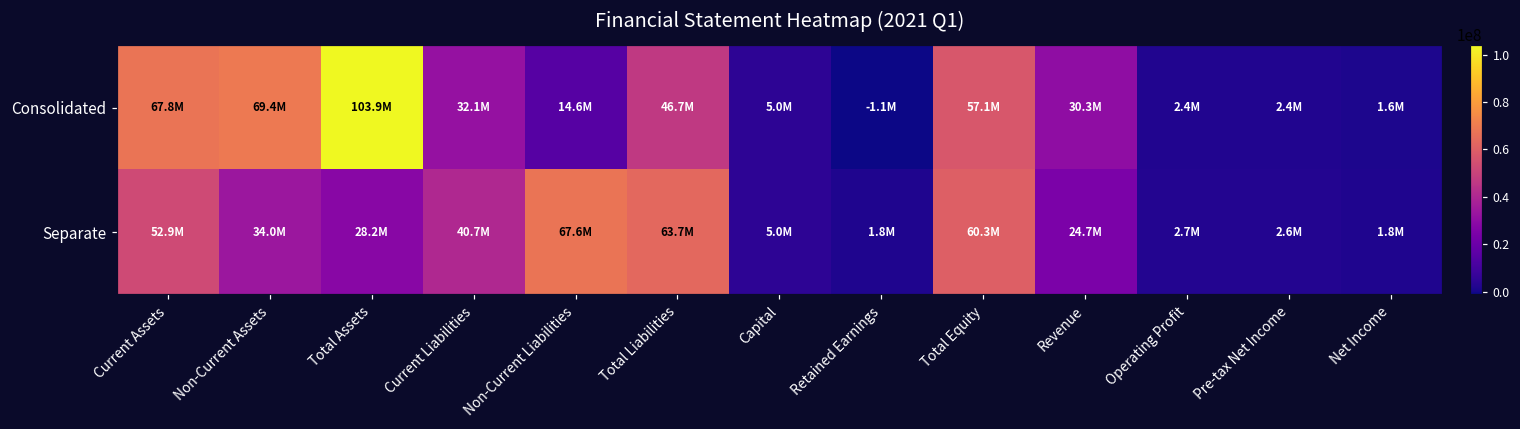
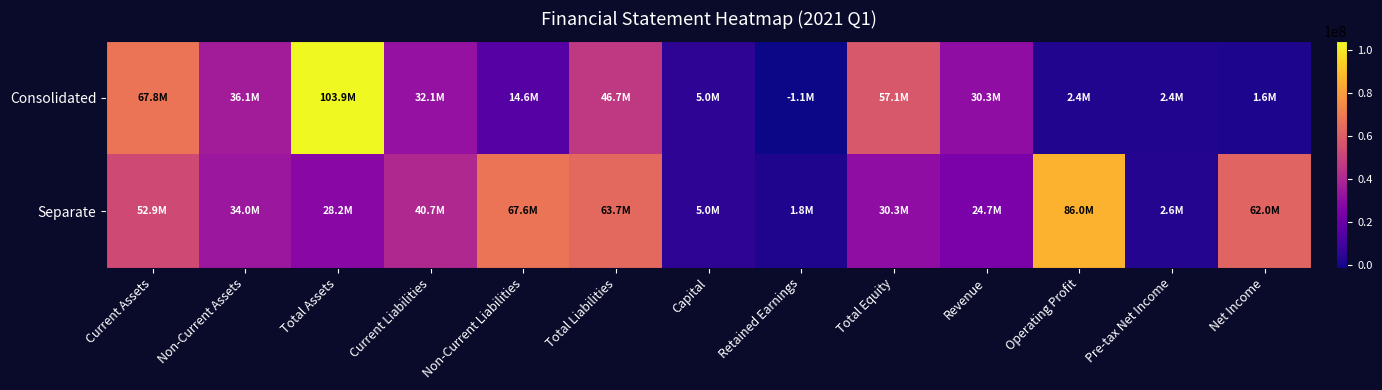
Consolidated, Non-Current Assets: 69.4M -> 36.1M
Separate, Total Equity: 60.3M -> 30.3M
Separate, Operating Profit: 2.7M -> 86.0M
Separate, Net Income: 1.8M -> 62.0M
